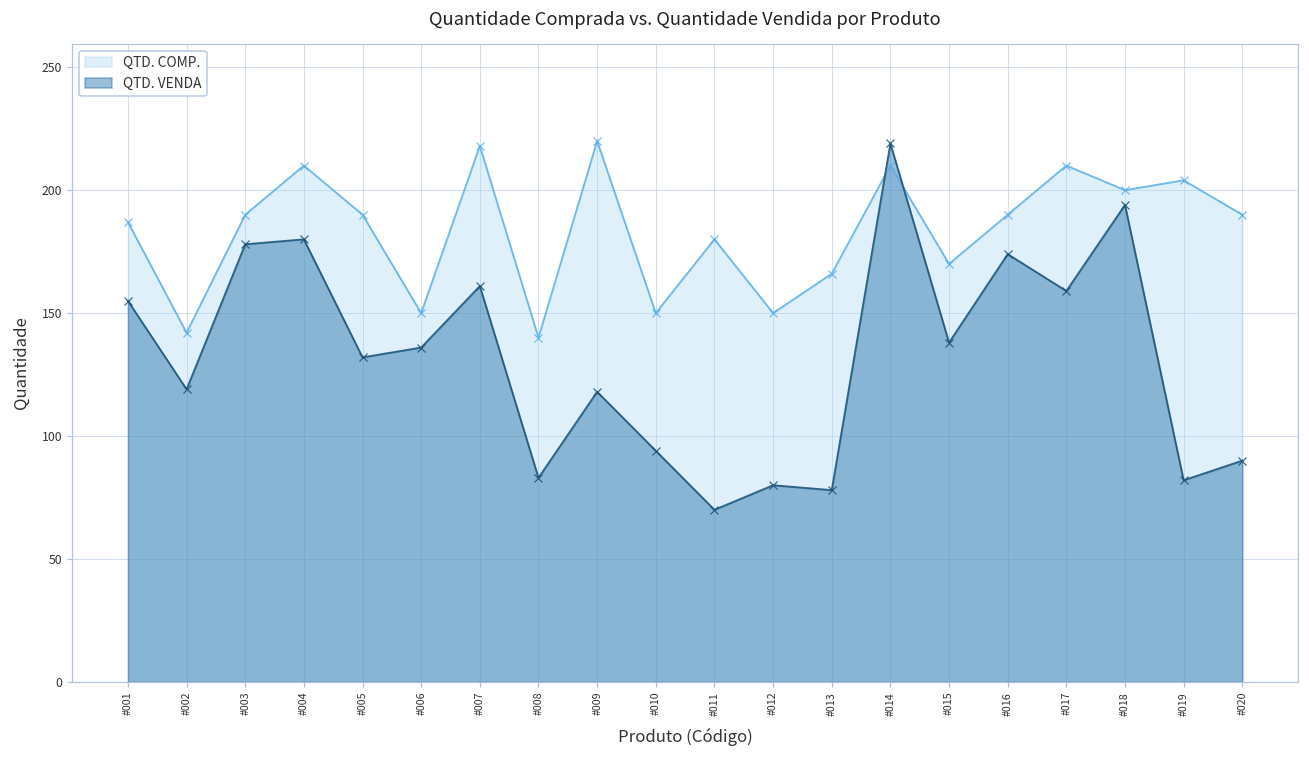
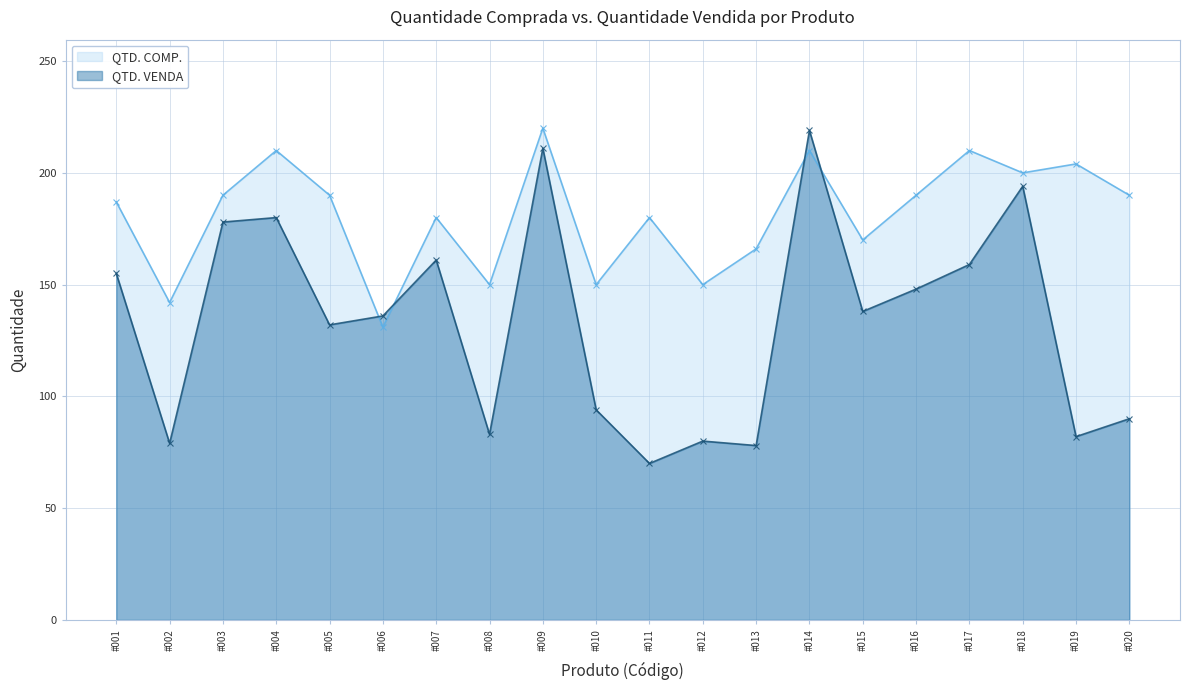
QTD. VENDA, #002: 119 -> 79
QTD. COMP., #006: 150 -> 131
QTD. COMP., #007: 218 -> 180
QTD. COMP., #008: 140 -> 150
QTD. VENDA, #009: 118 -> 211
QTD. VENDA, #016: 174 -> 148
